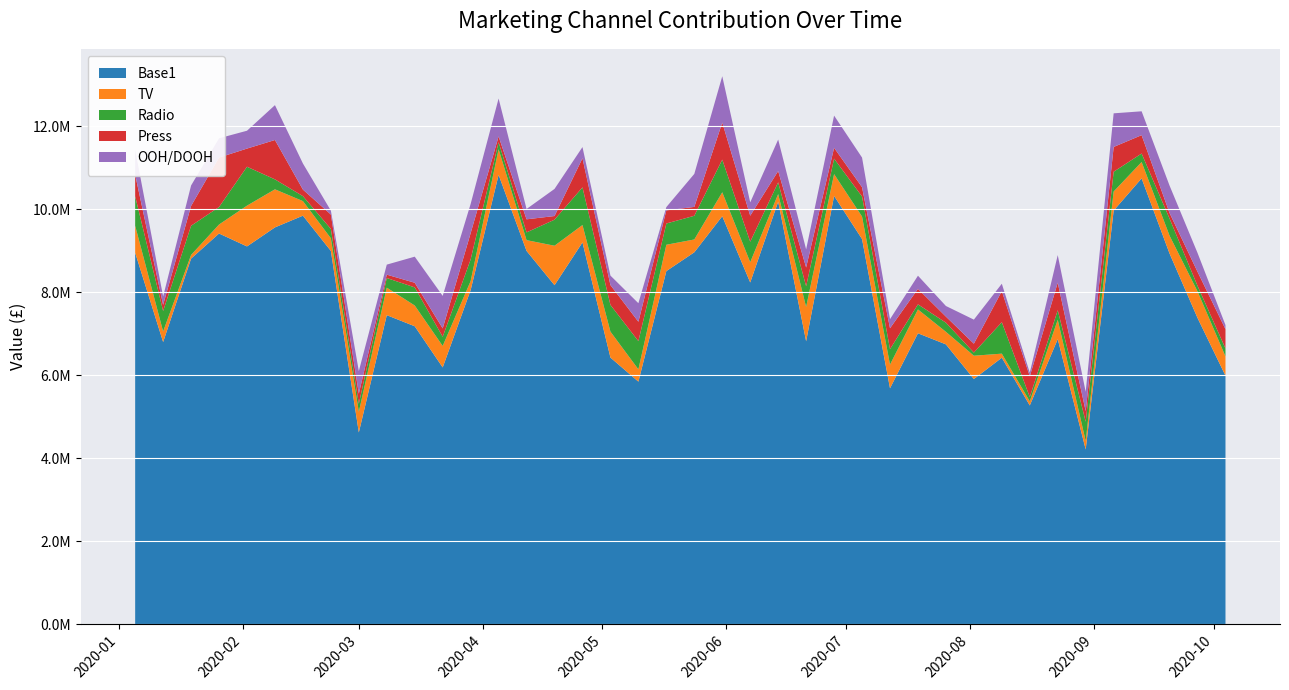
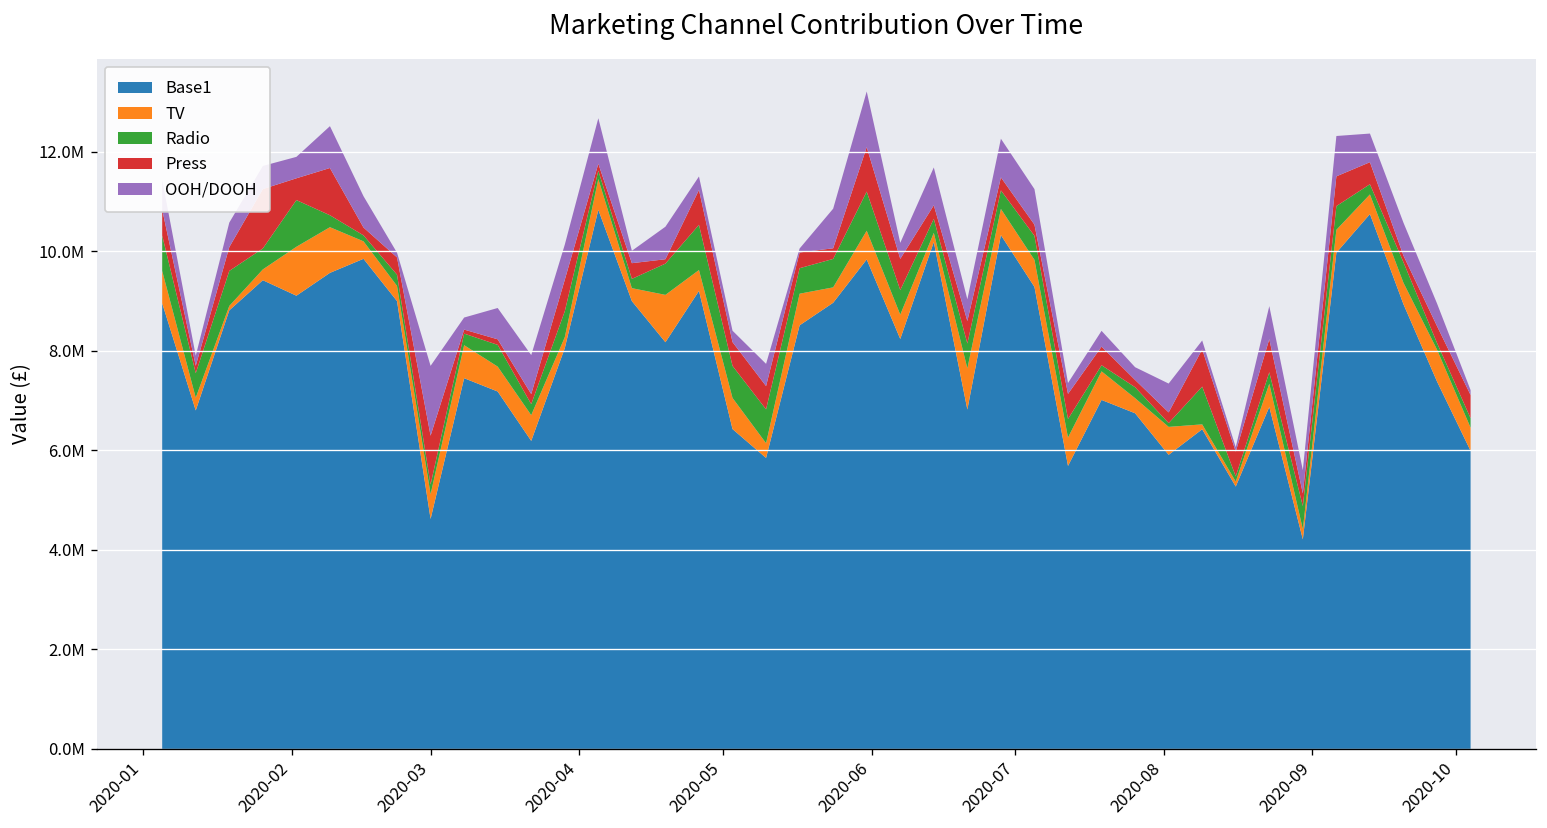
Press, 2020-03: 200000 -> 1000000
OOH/DOOH, 2020-03: 500000 -> 1400000
